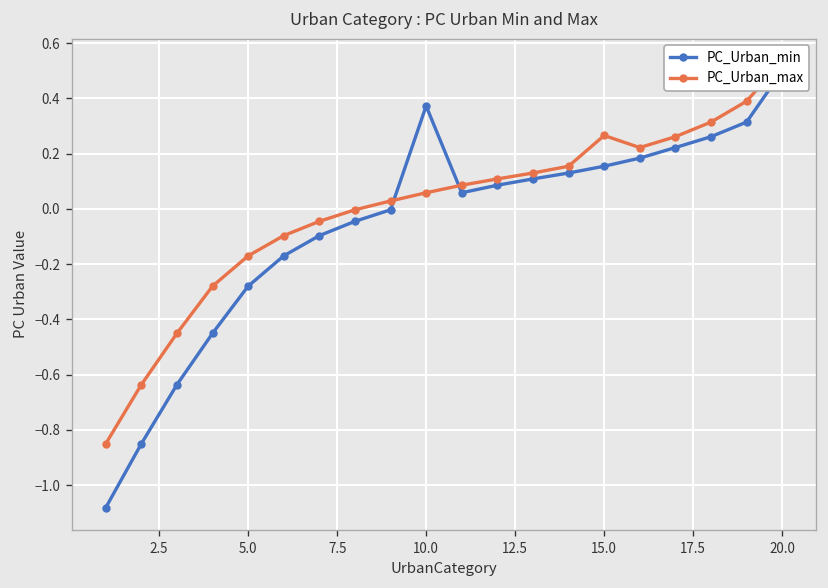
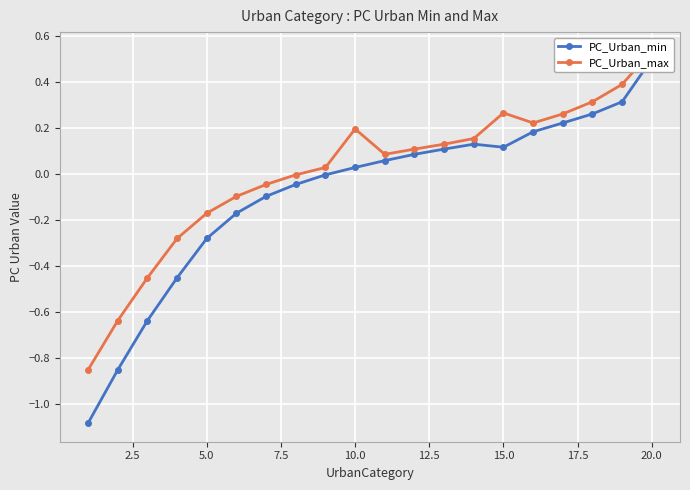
PC_Urban_min, 10.0: 0.37 -> 0.03
PC_Urban_max, 10.0: 0.06 -> 0.20
PC_Urban_min, 15.0: 0.15 -> 0.12
